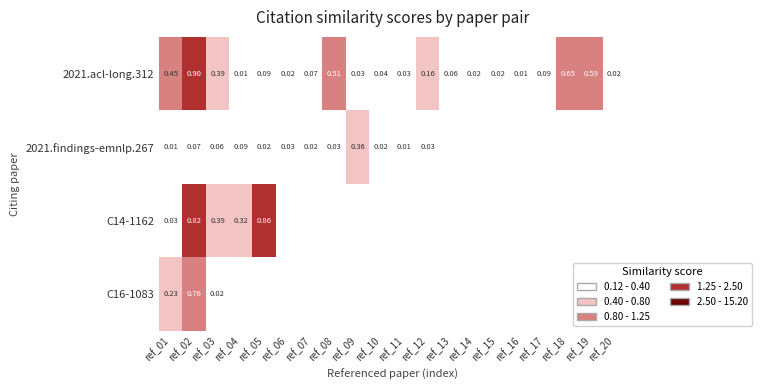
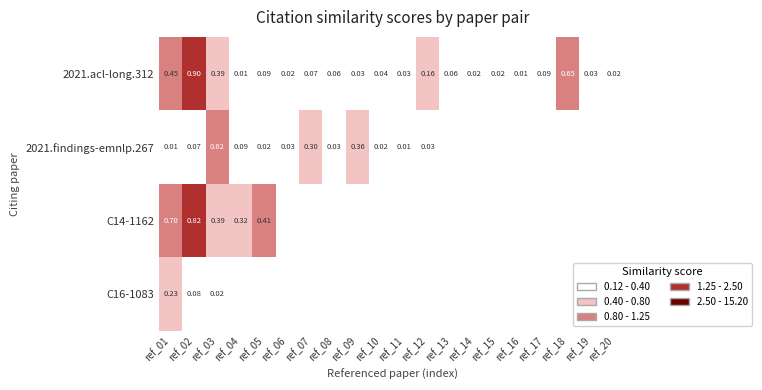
2021.acl-long.312, ref_08: 0.51 -> 0.06
2021.acl-long.312, ref_19: 0.59 -> 0.03
2021.findings-emnlp.267, ref_03: 0.06 -> 0.62
2021.findings-emnlp.267, ref_07: 0.02 -> 0.30
C14-1162, ref_01: 0.03 -> 0.70
C14-1162, ref_05: 0.86 -> 0.41
C16-1083, ref_02: 0.76 -> 0.08
